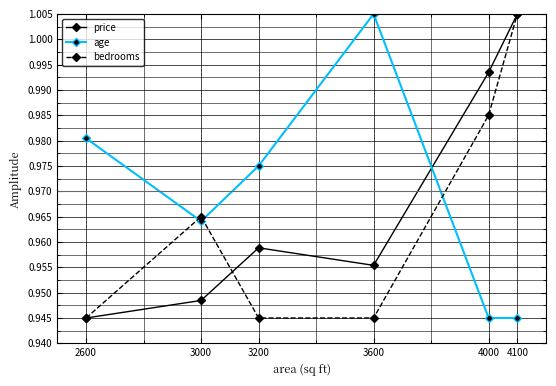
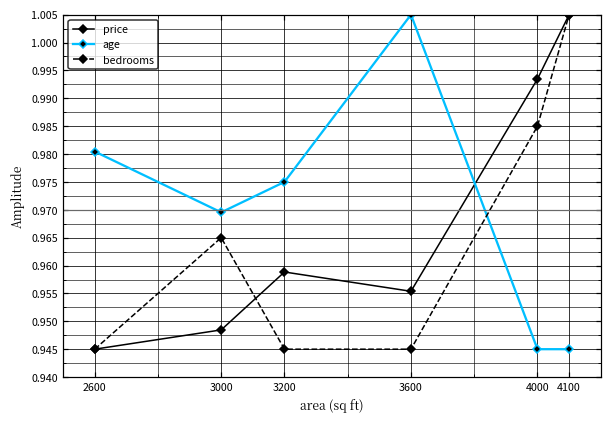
age, 3000: 0.964 -> 0.970
